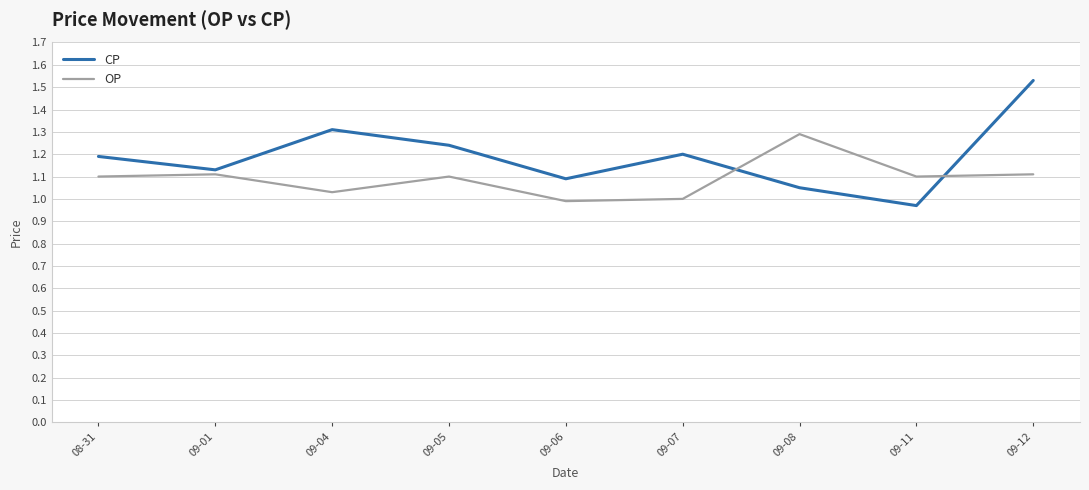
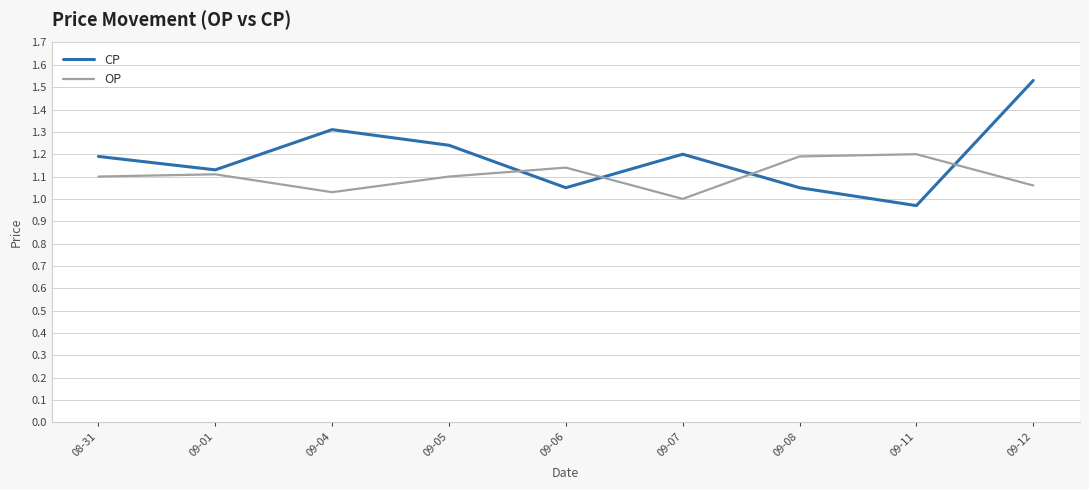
CP, 09-06: 1.09 -> 1.05
OP, 09-06: 0.99 -> 1.14
OP, 09-08: 1.29 -> 1.19
OP, 09-11: 1.1 -> 1.2
OP, 09-12: 1.11 -> 1.06
